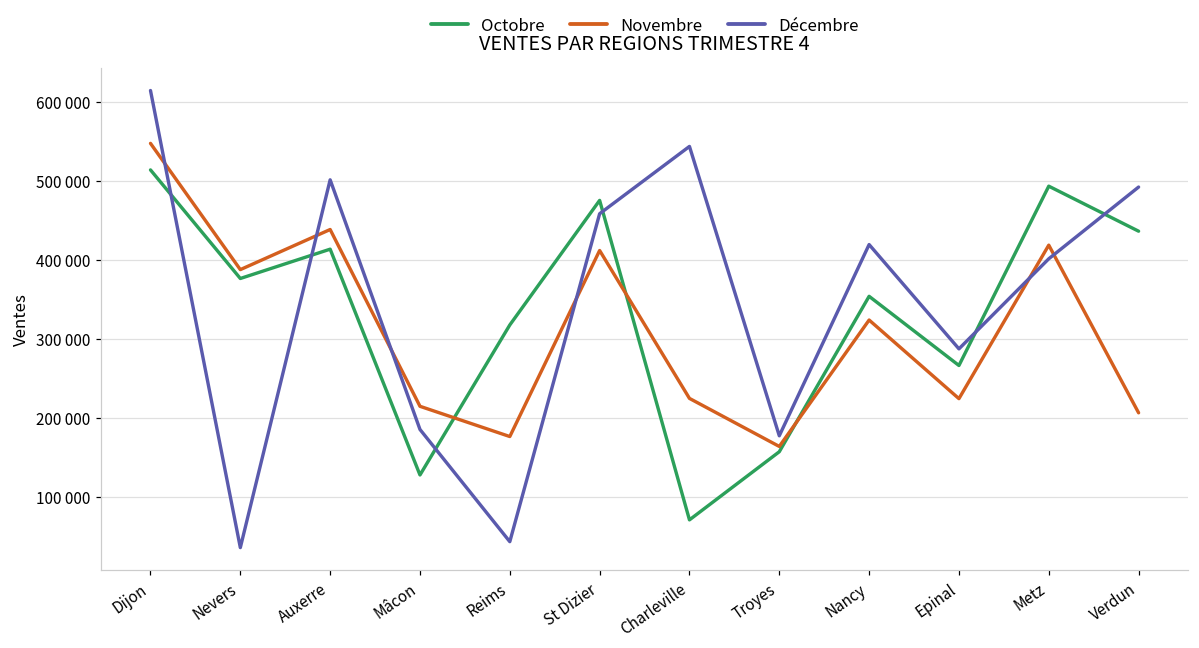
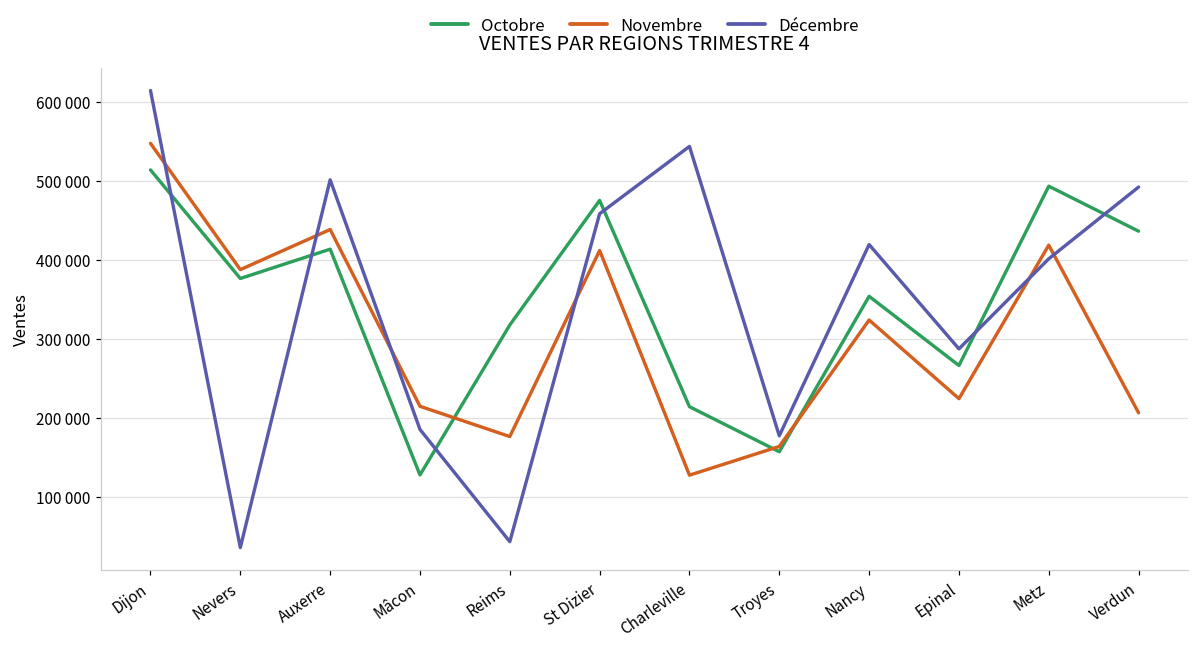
Octobre, Charleville: 70000 -> 210000
Novembre, Charleville: 220000 -> 130000
